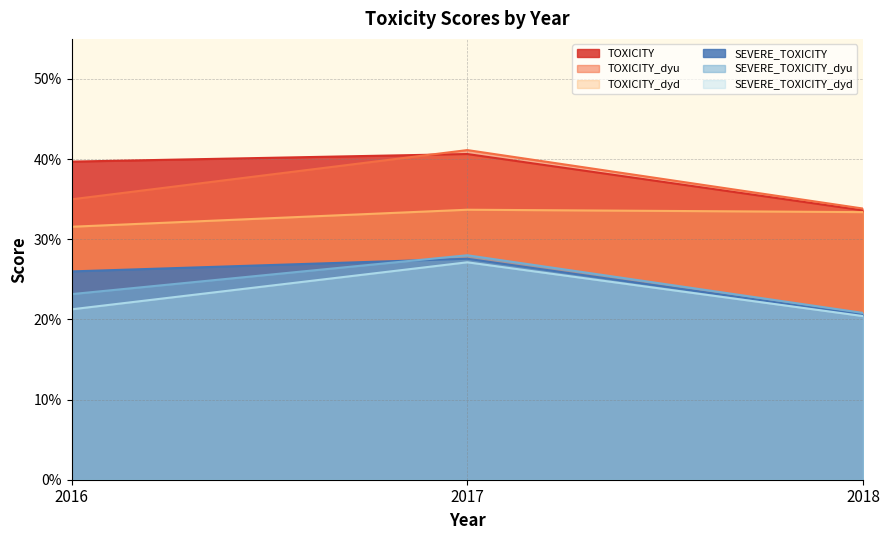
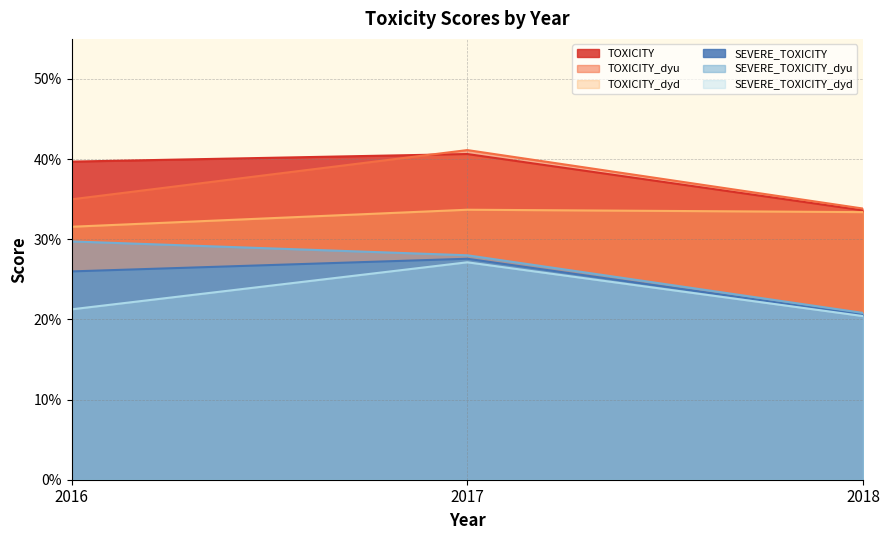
SEVERE_TOXICITY_dyu, 2016: 23% -> 30%
